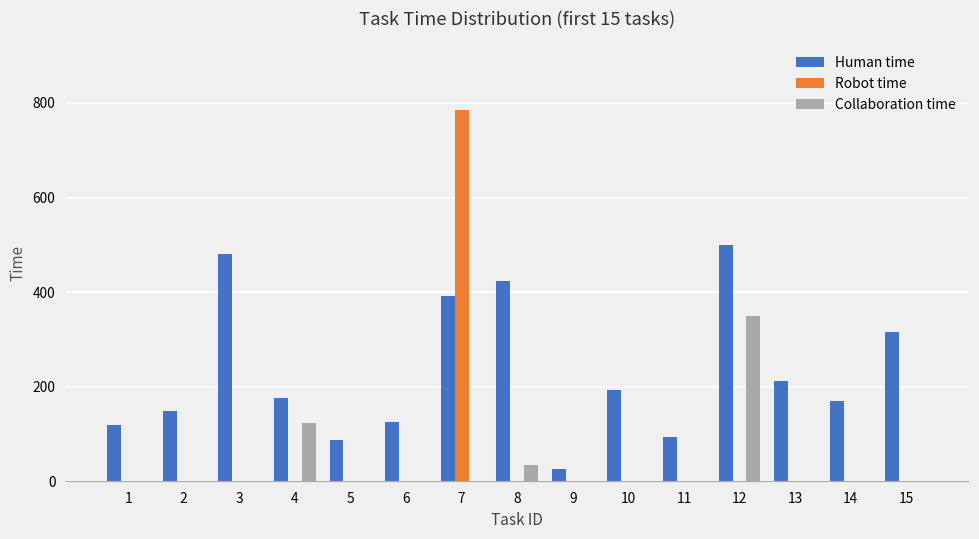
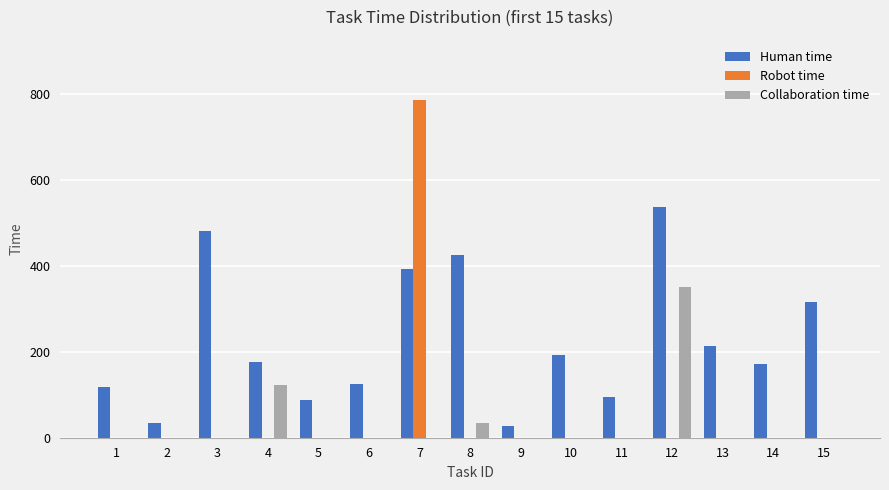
Human time, 2: 150 -> 30
Human time, 12: 500 -> 540
